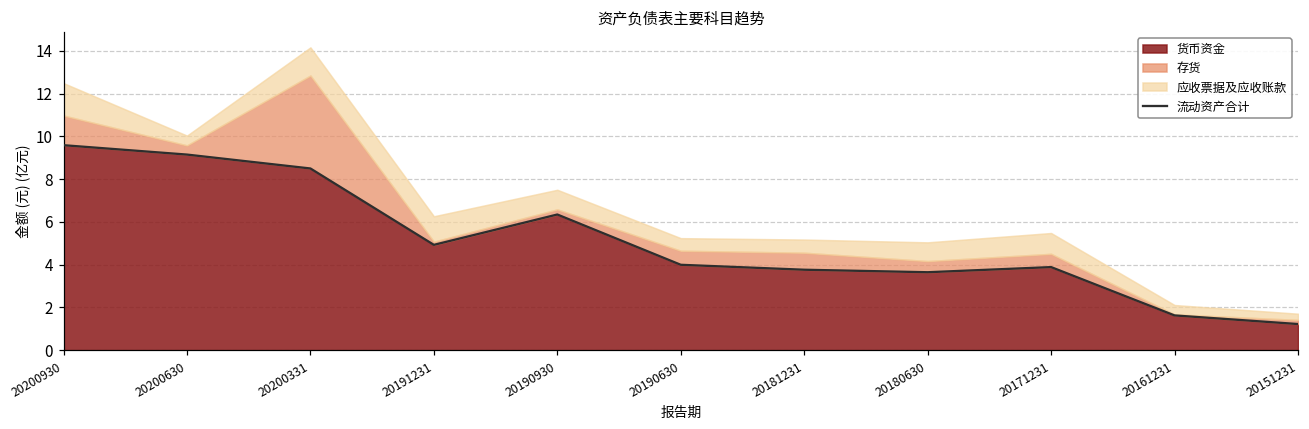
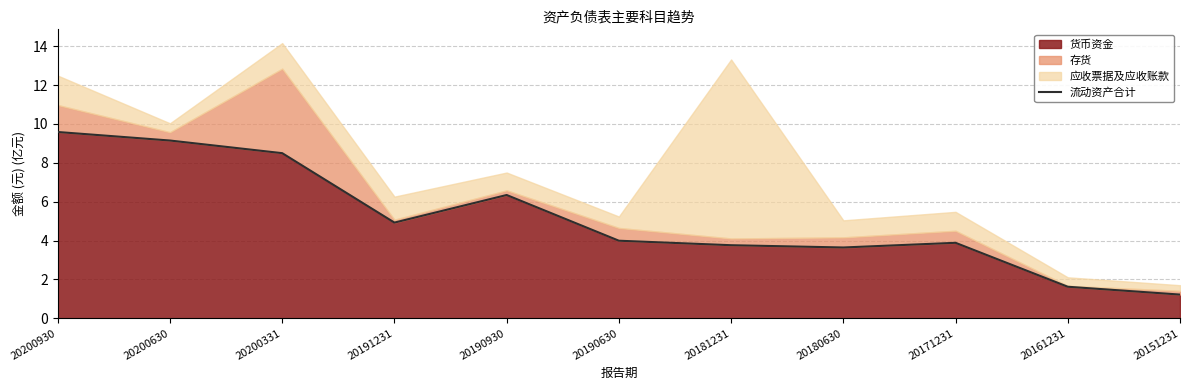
存货, 20181231: 0.8 -> 0.3
应收票据及应收账款, 20181231: 0.6 -> 9.2
